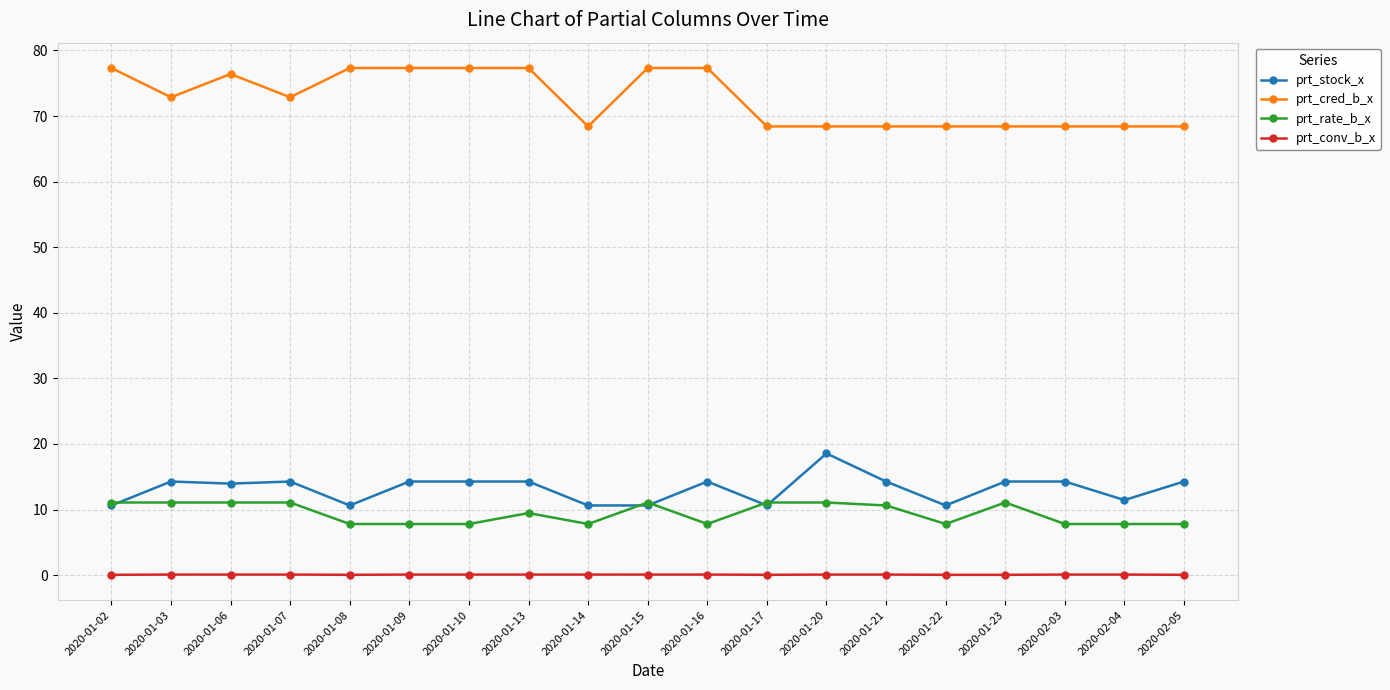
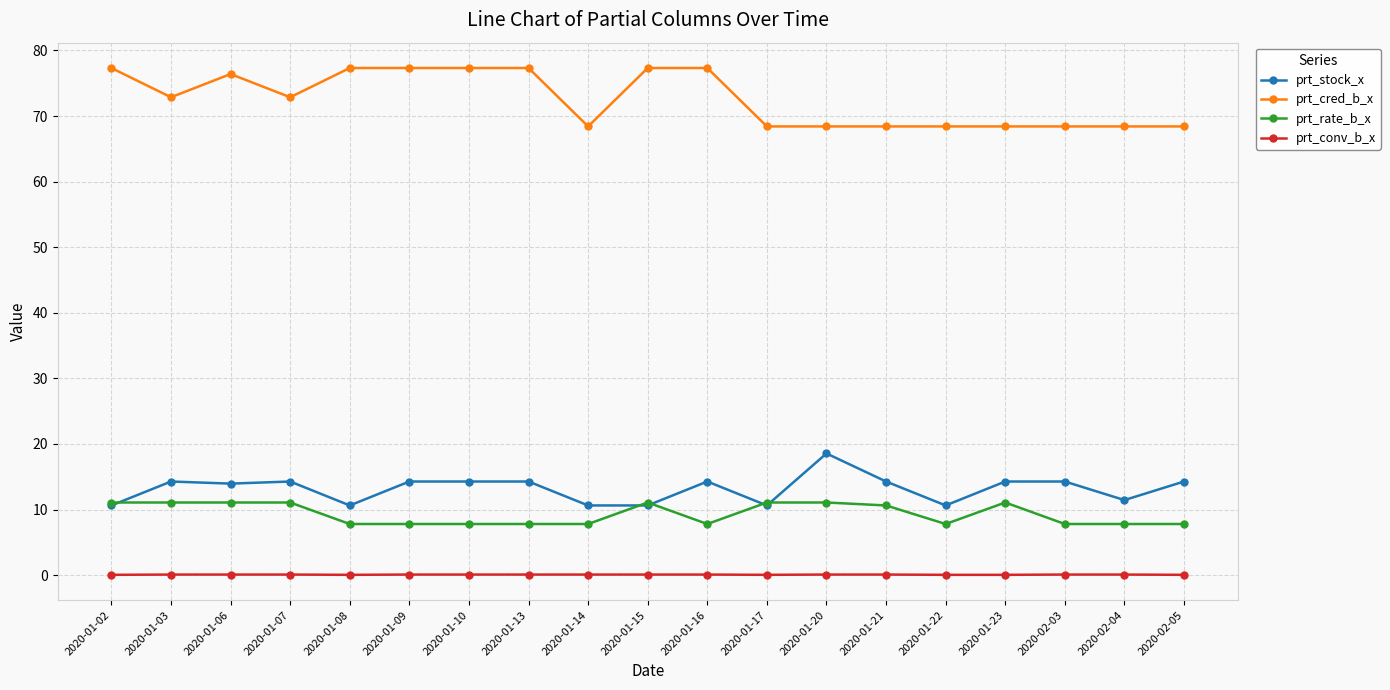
prt_rate_b_x, 2020-01-13: 9 -> 8
